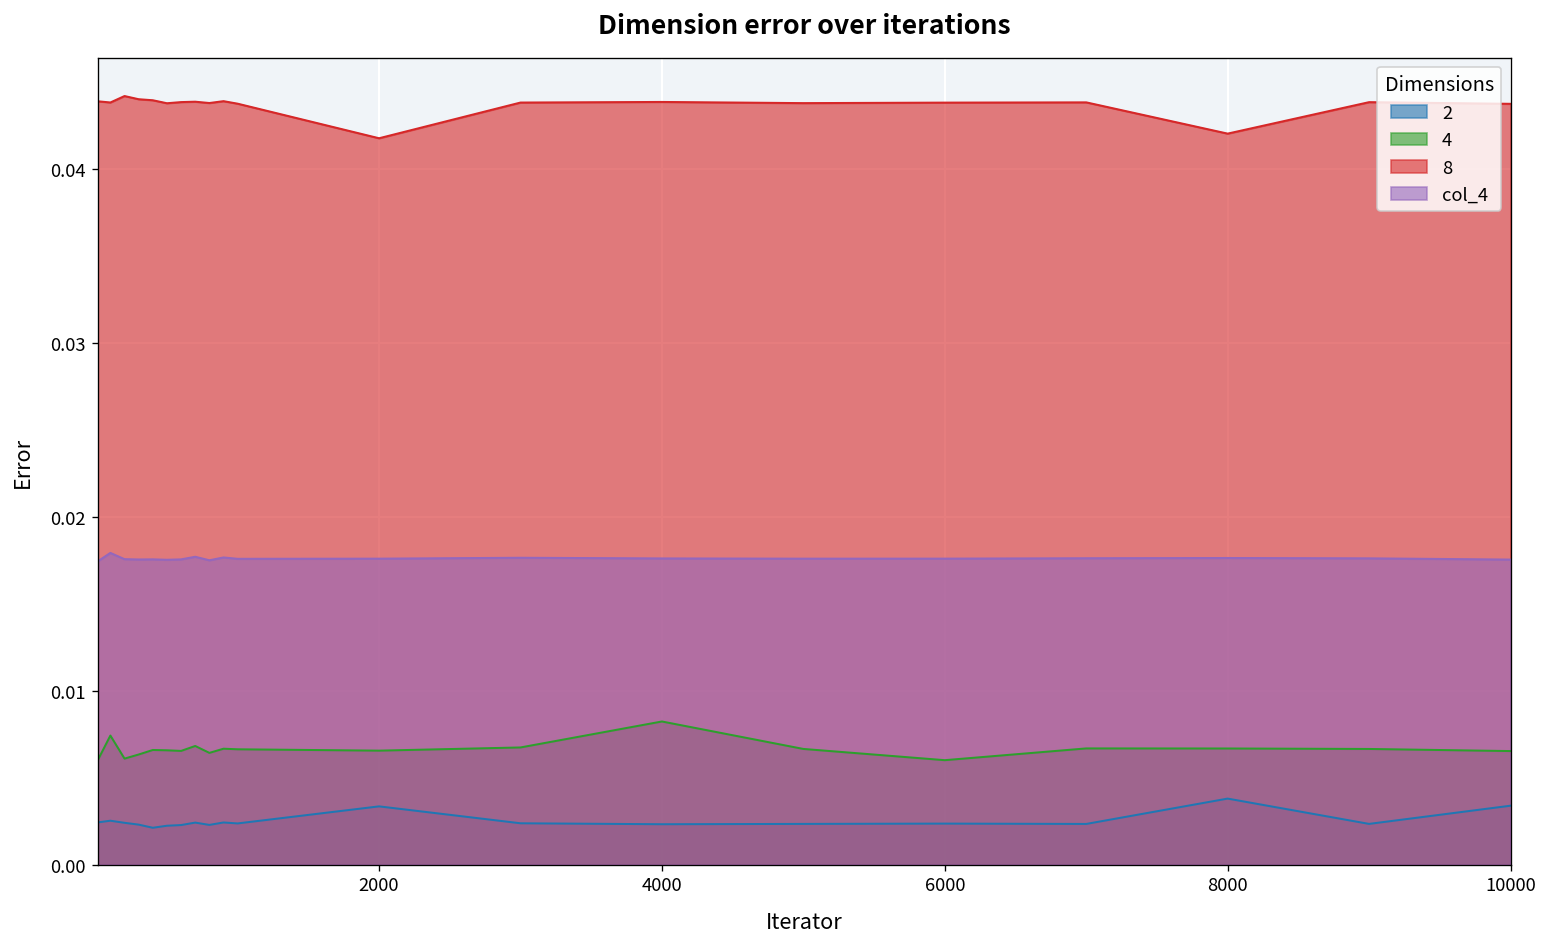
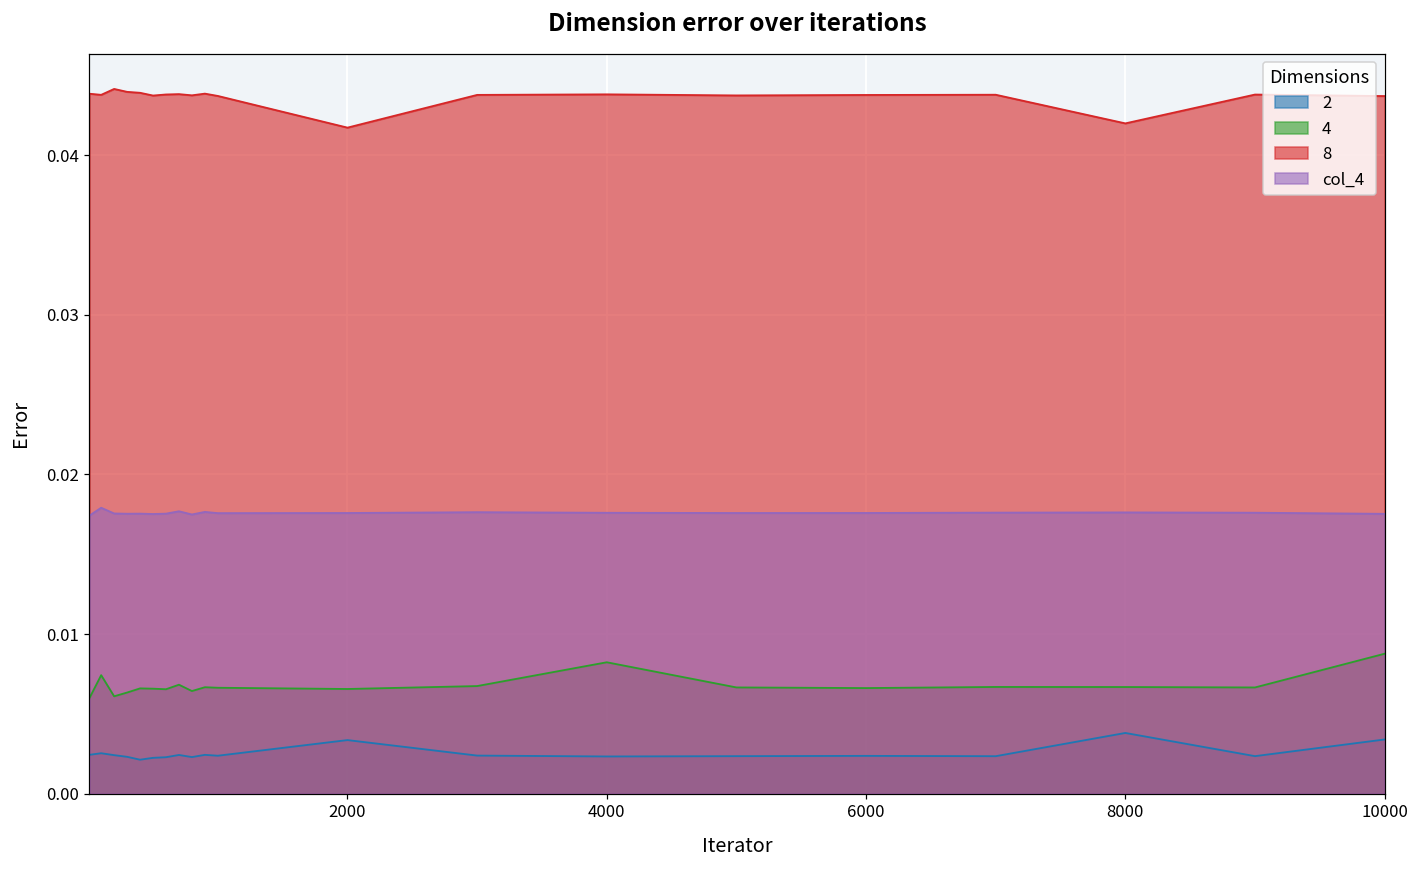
4, 6000: 0.0060 -> 0.0066
4, 10000: 0.0065 -> 0.0088
